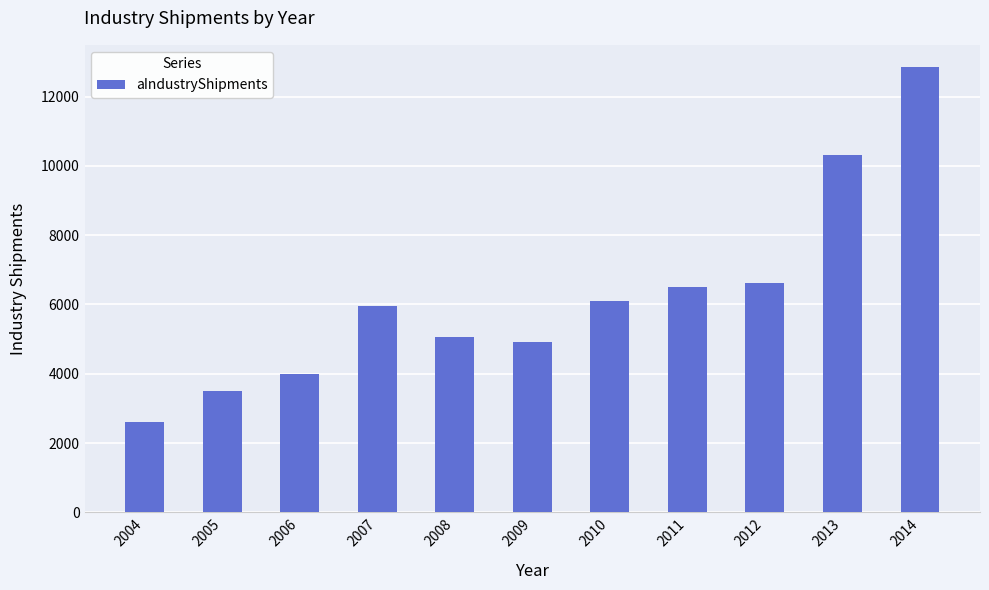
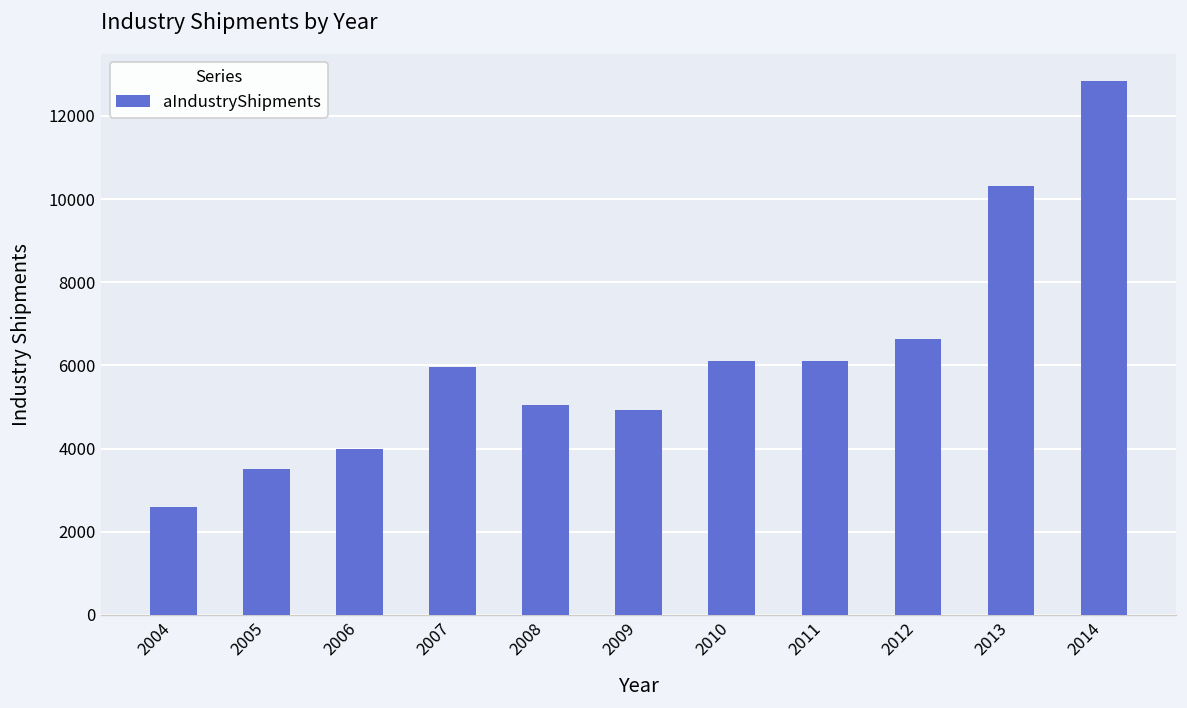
2011: 6500 -> 6100
